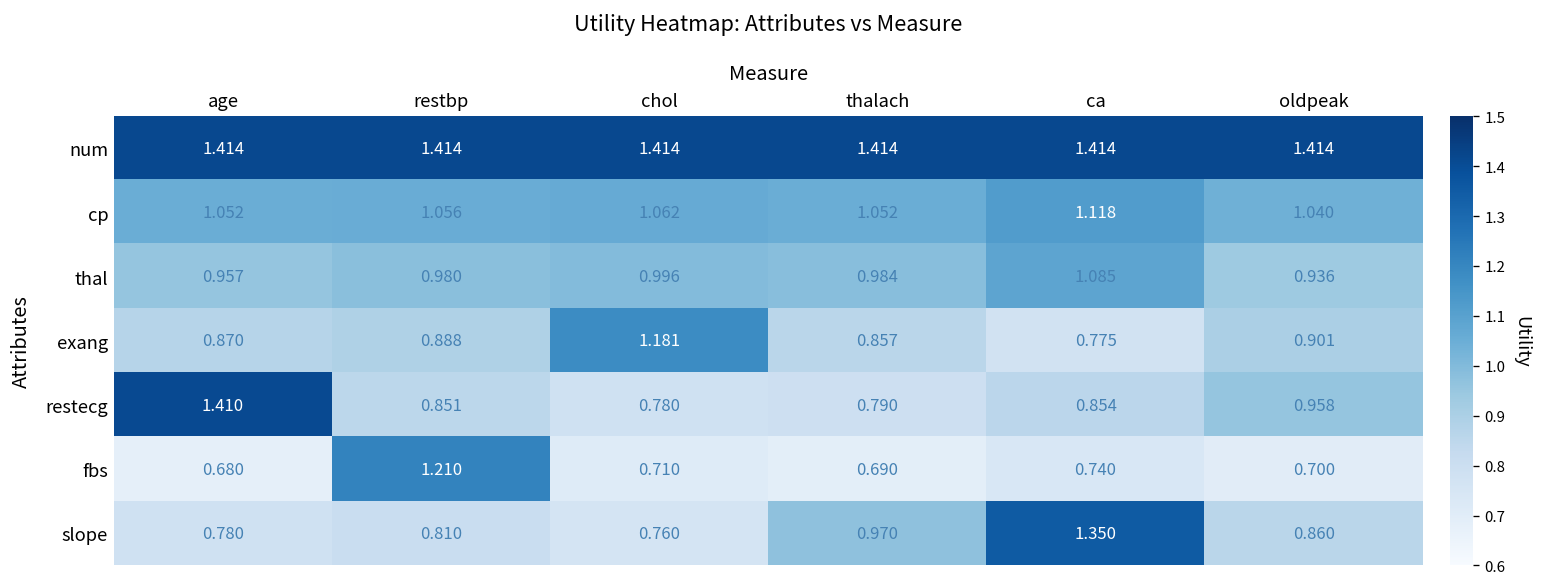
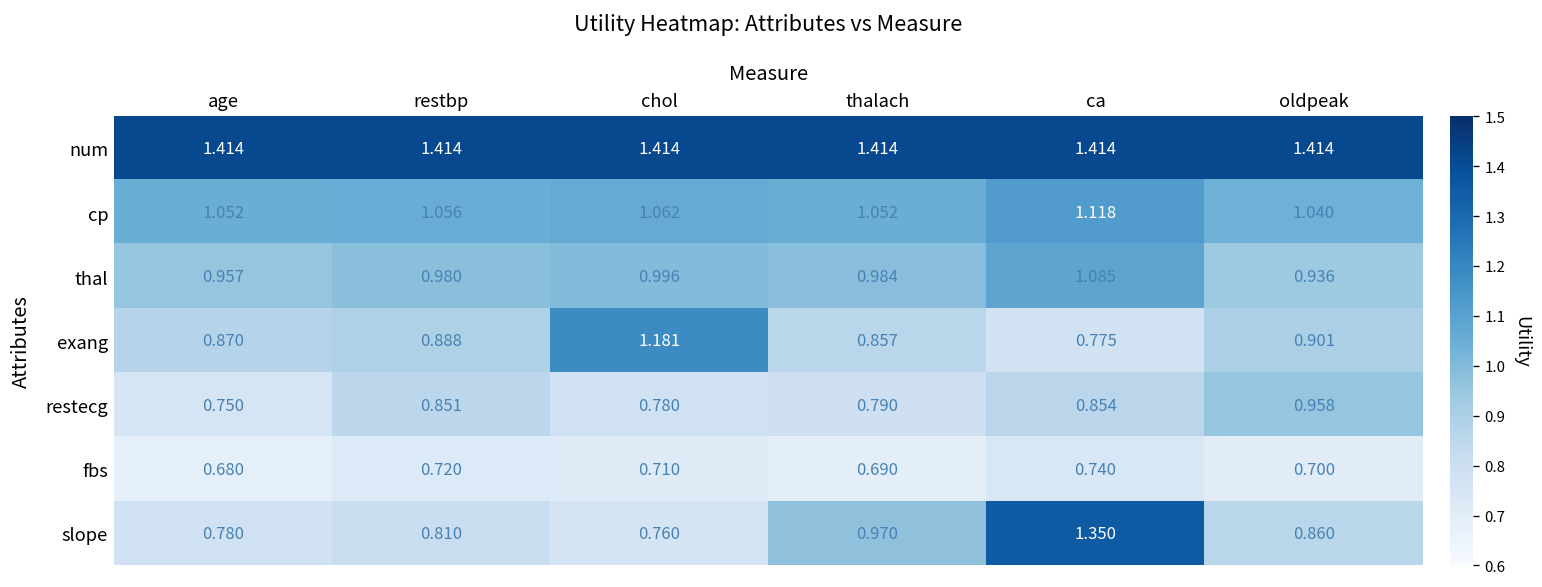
restecg, age: 1.410 -> 0.750
fbs, restbp: 1.210 -> 0.720
